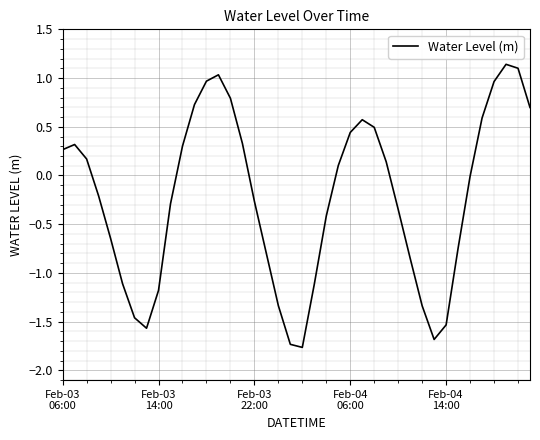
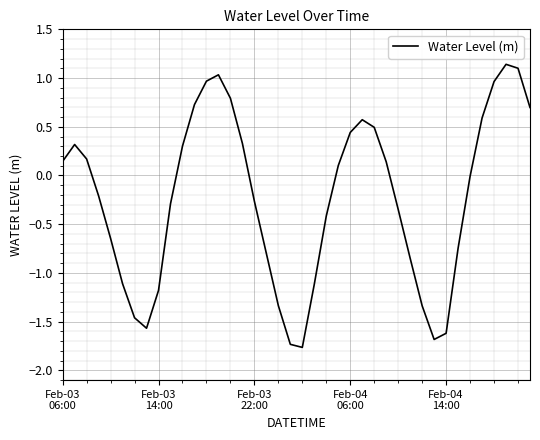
Feb-03 06:00: 0.3 -> 0.1
Feb-04 14:00: -1.5 -> -1.6
